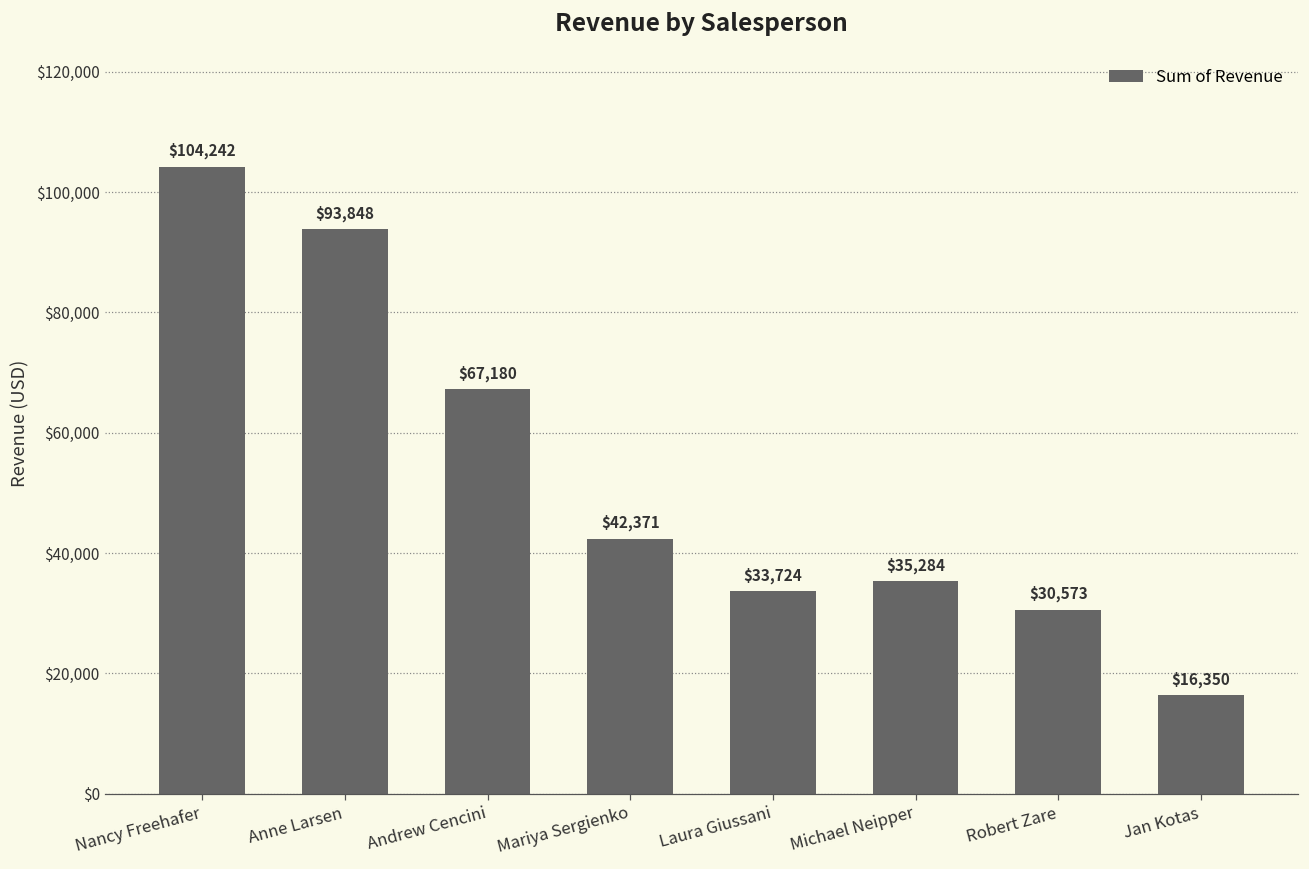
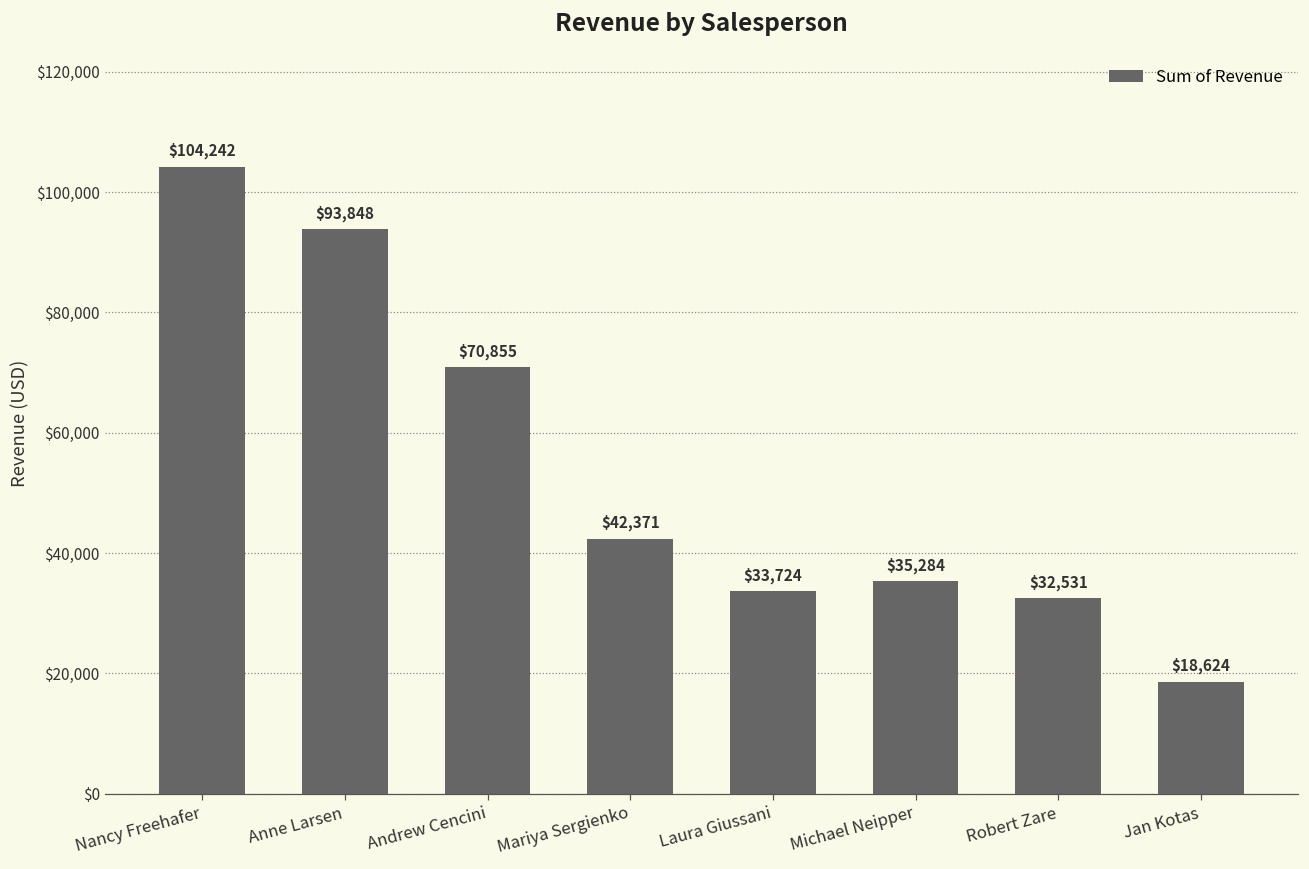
Andrew Cencini: $67,180 -> $70,855
Robert Zare: $30,573 -> $32,531
Jan Kotas: $16,350 -> $18,624
